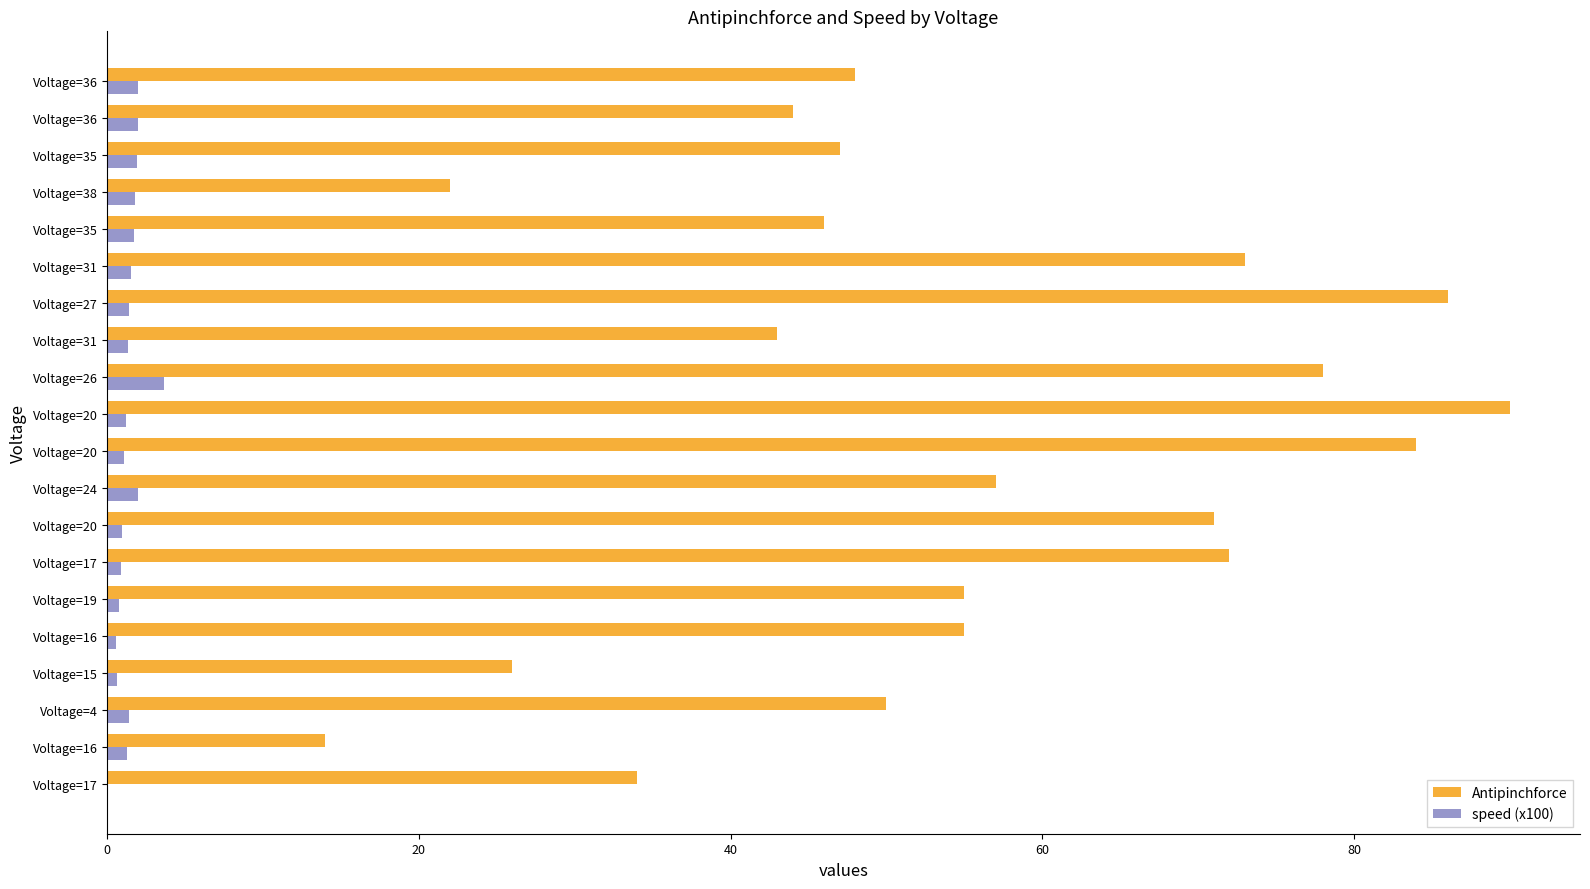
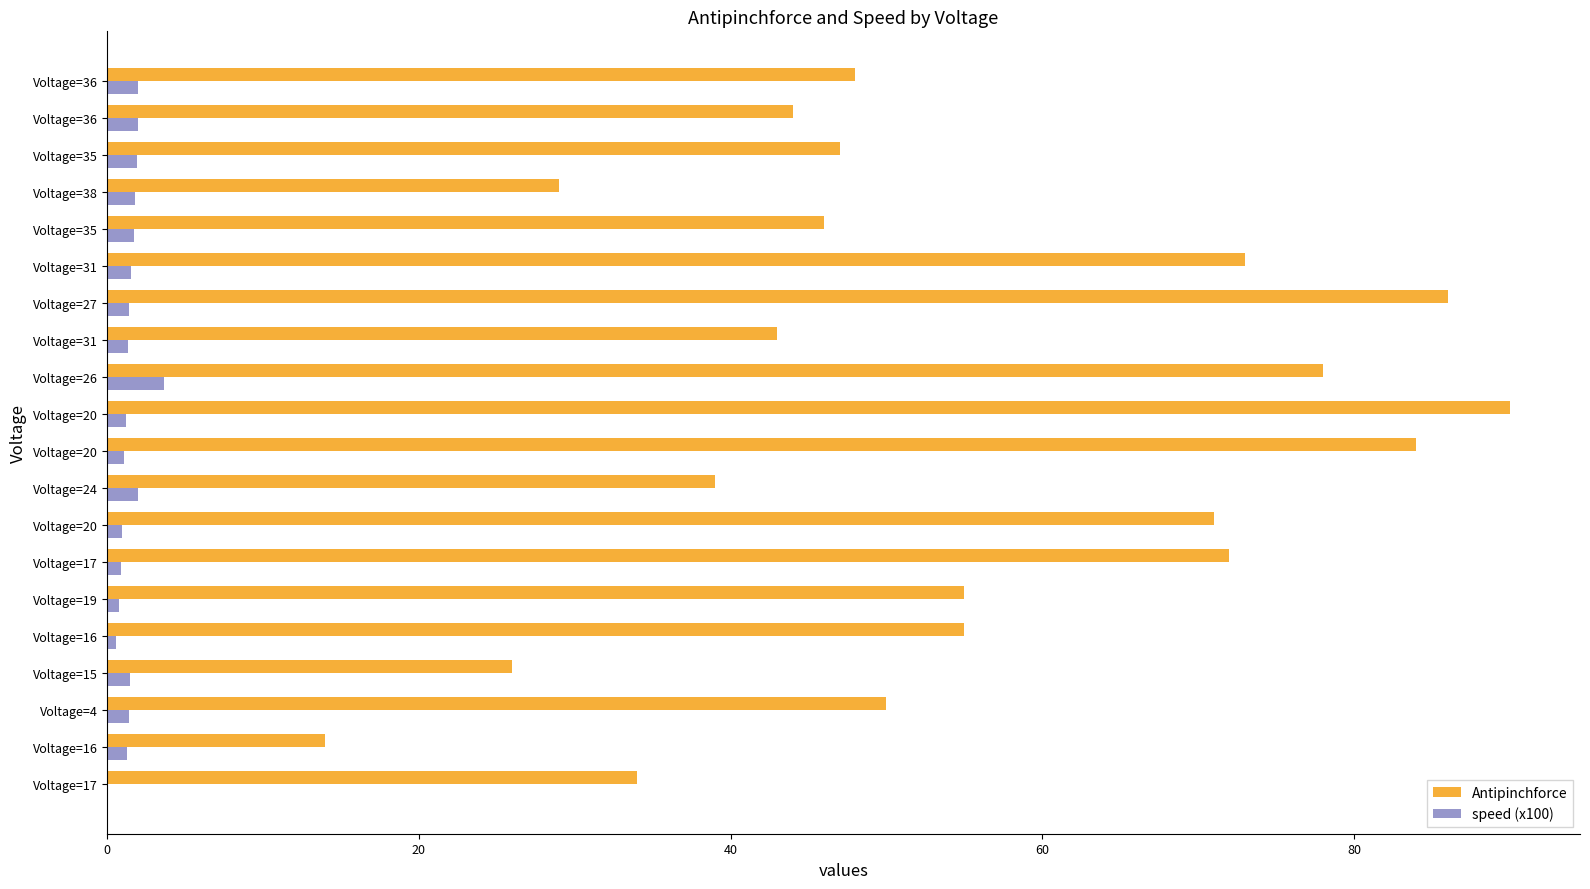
Antipinchforce, Voltage=38: 22 -> 29
Antipinchforce, Voltage=24: 57 -> 39
speed (x100), Voltage=15: 0.7 -> 1.5
